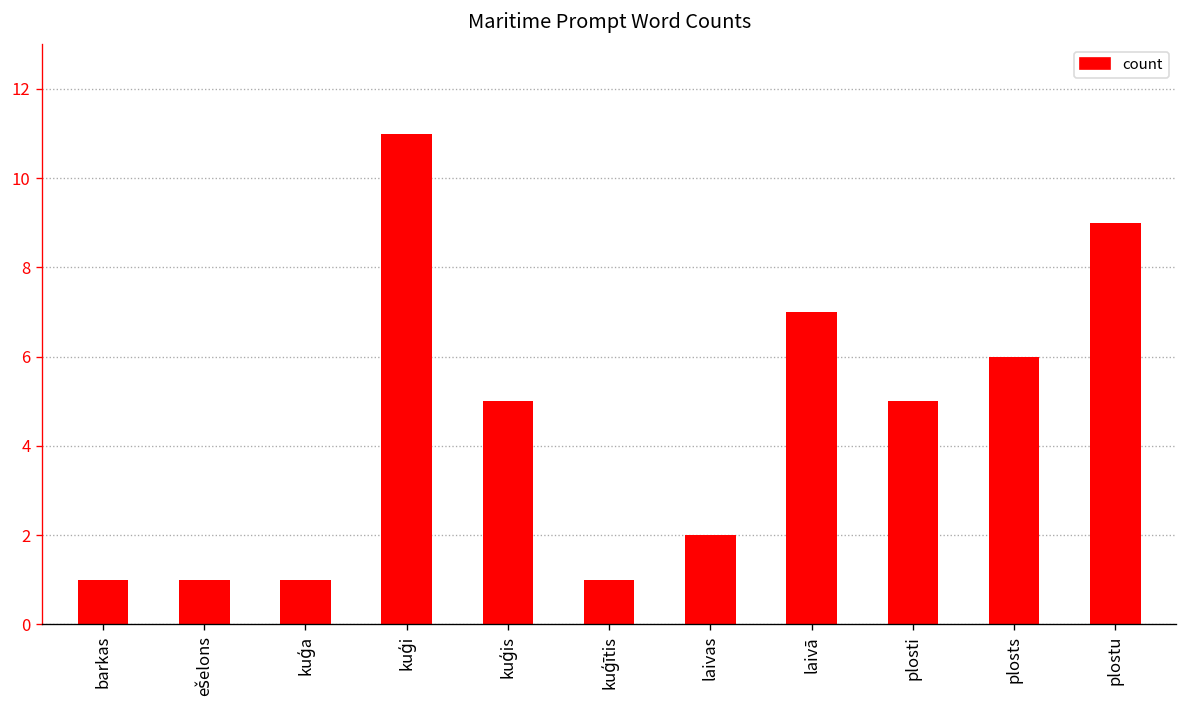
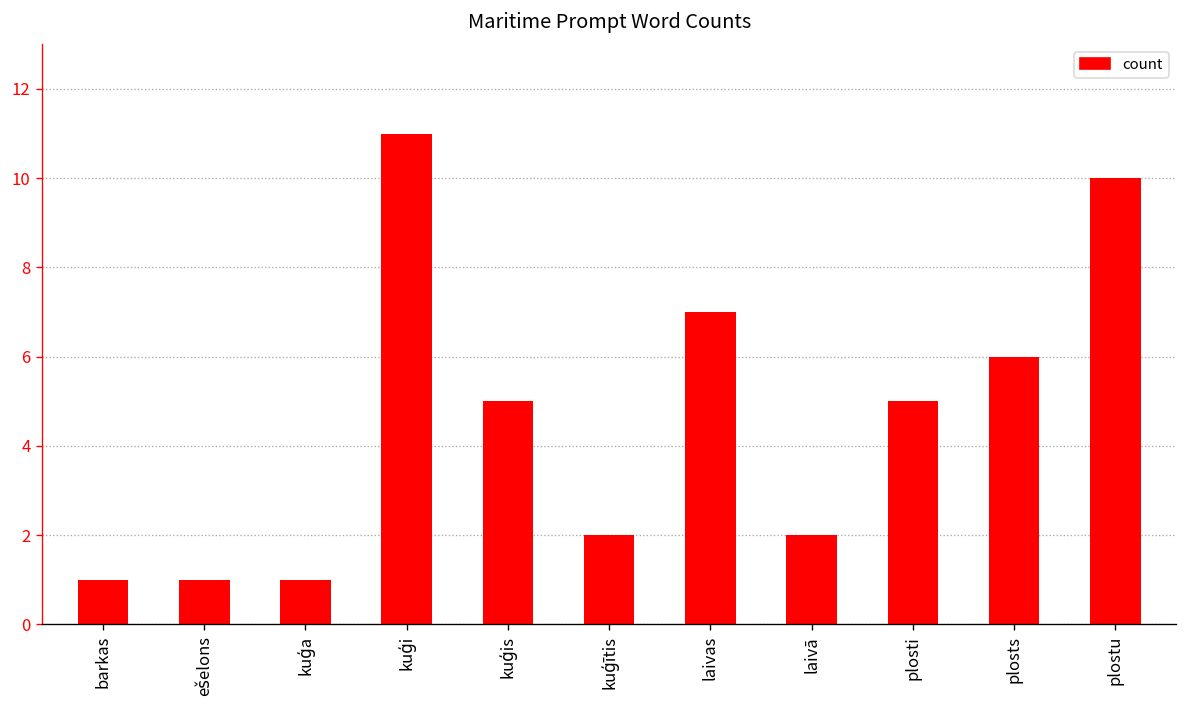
kuģītis: 1 -> 2
laivas: 2 -> 7
laivā: 7 -> 2
plostu: 9 -> 10
